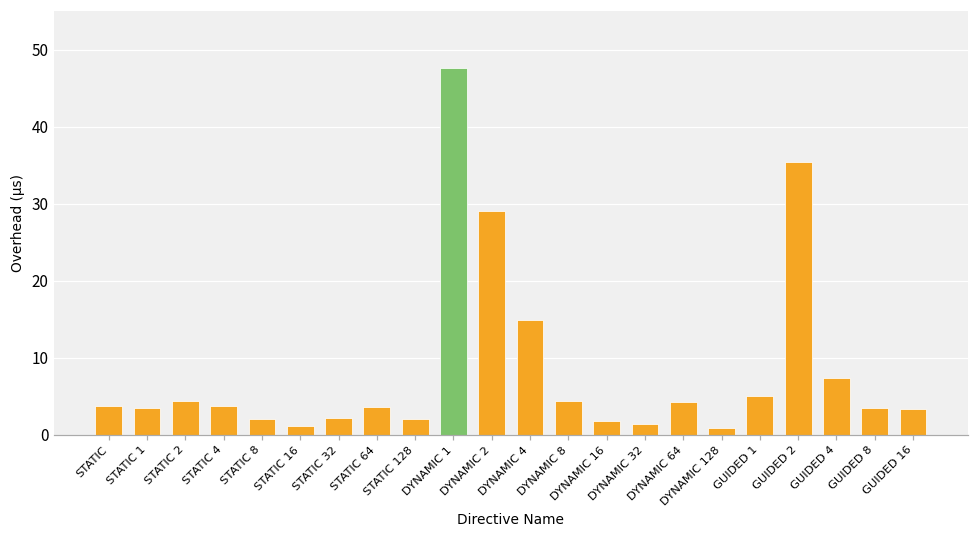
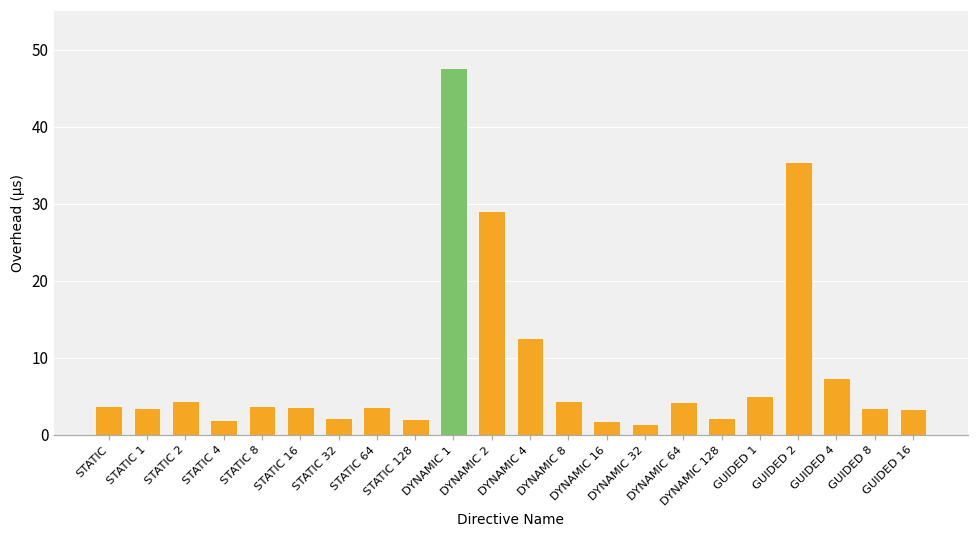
STATIC 4: 4 -> 2
STATIC 8: 2 -> 4
STATIC 16: 1 -> 4
DYNAMIC 4: 15 -> 13
DYNAMIC 128: 1 -> 2
